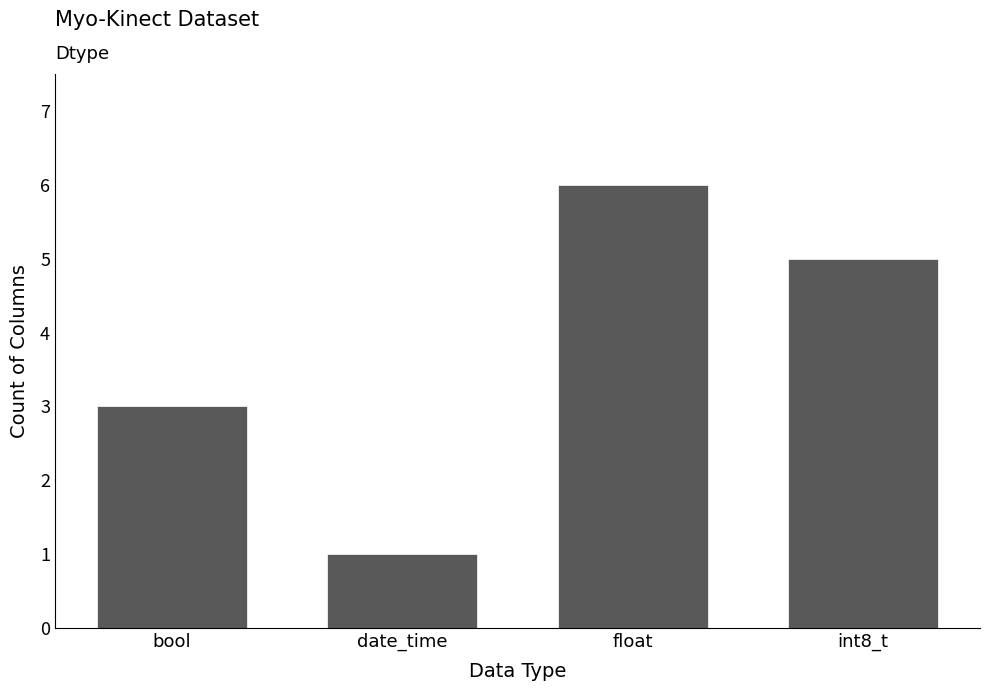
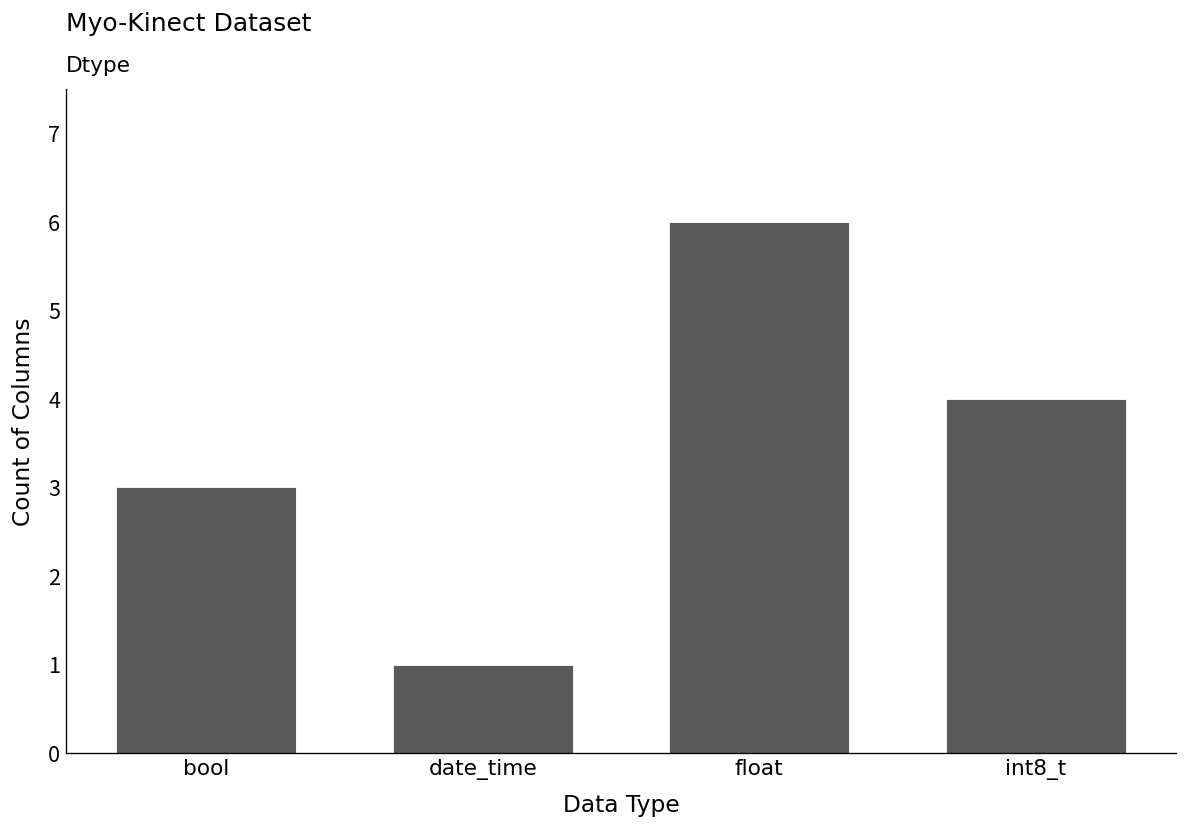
int8_t: 5 -> 4
